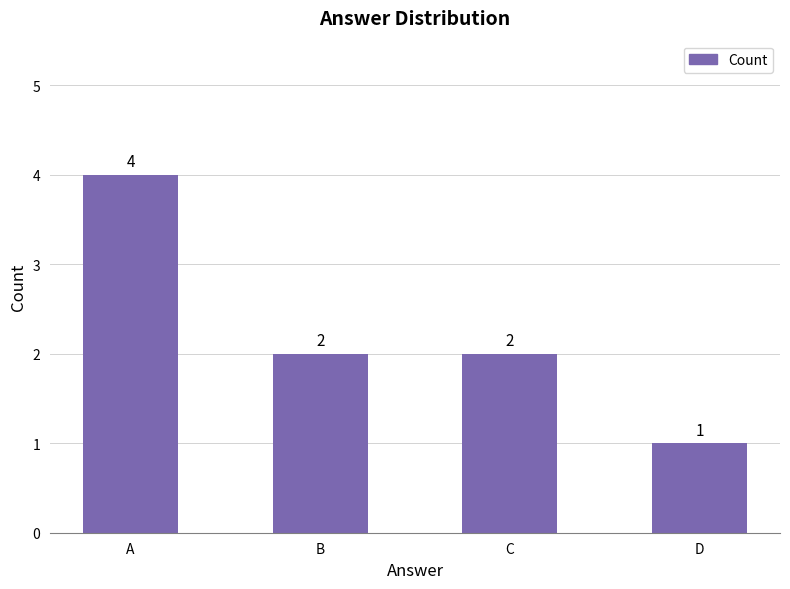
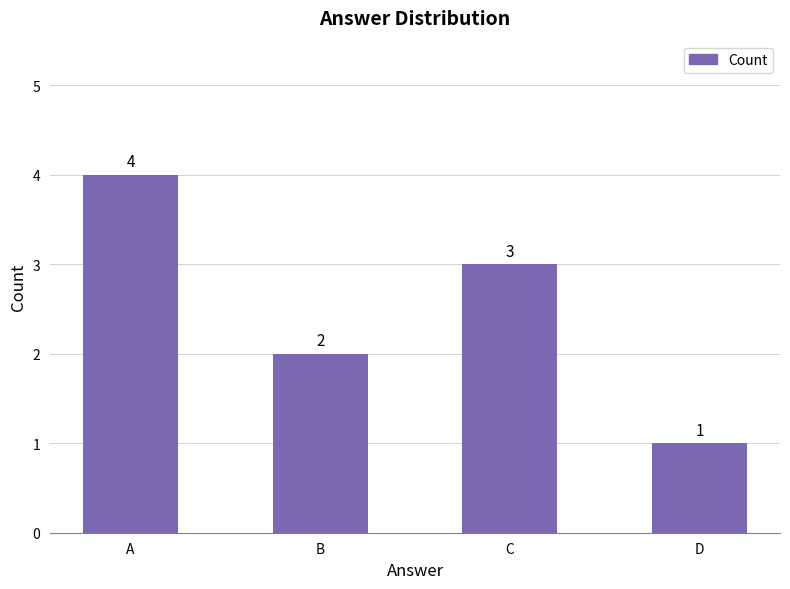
C: 2 -> 3
